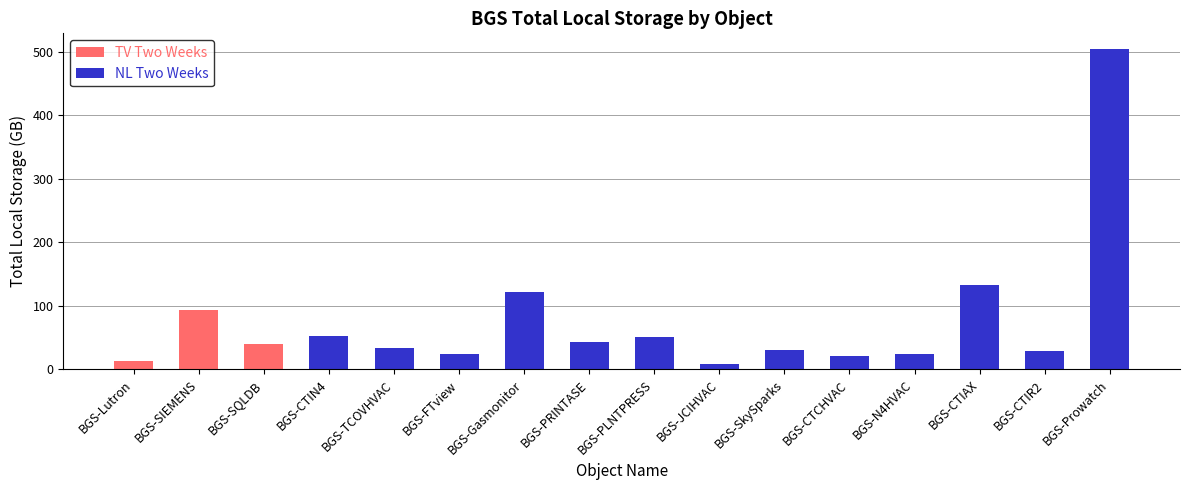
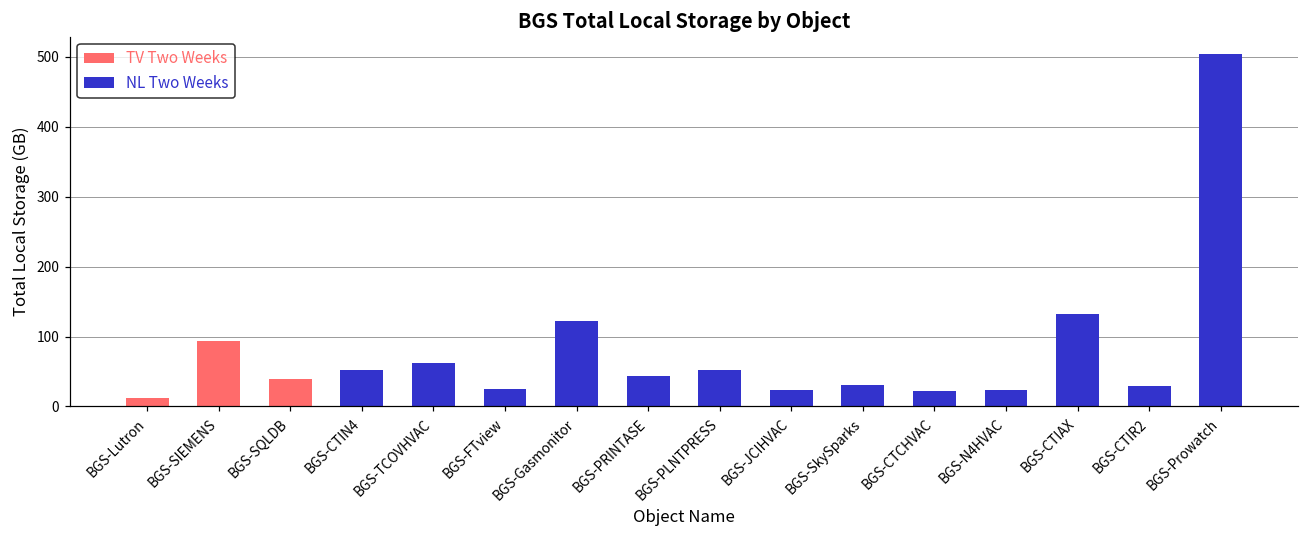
NL Two Weeks, BGS-TCOVHVAC: 30 -> 60
NL Two Weeks, BGS-JCIHVAC: 10 -> 20
